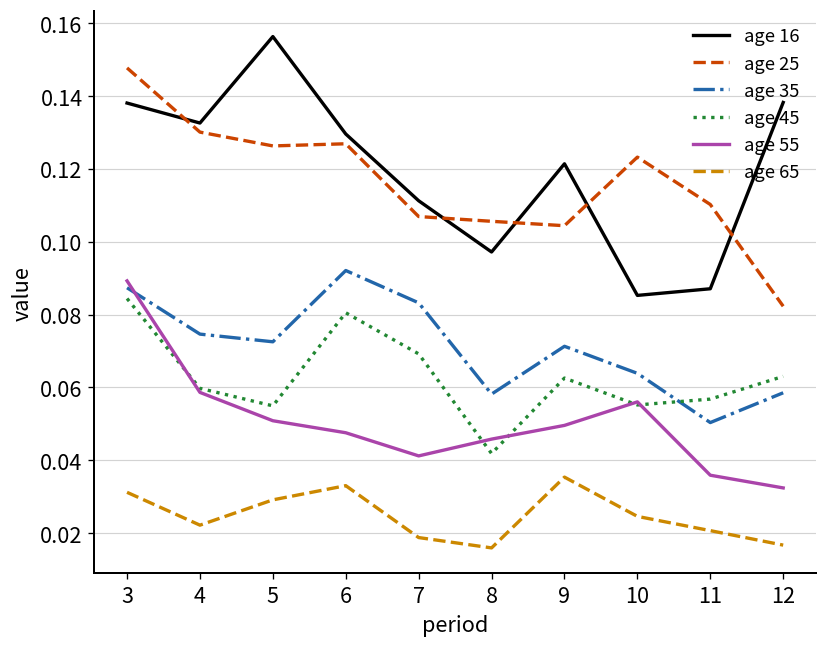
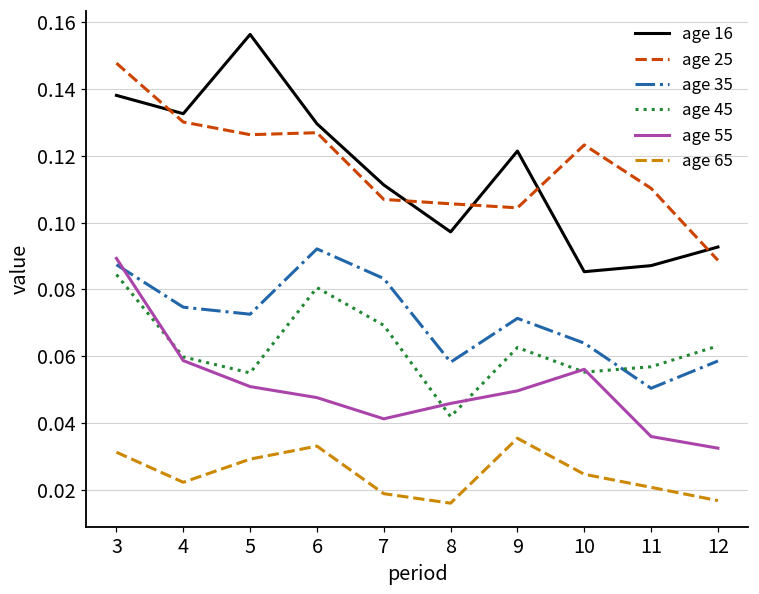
age 16, 12: 0.138 -> 0.093
age 25, 12: 0.082 -> 0.089
